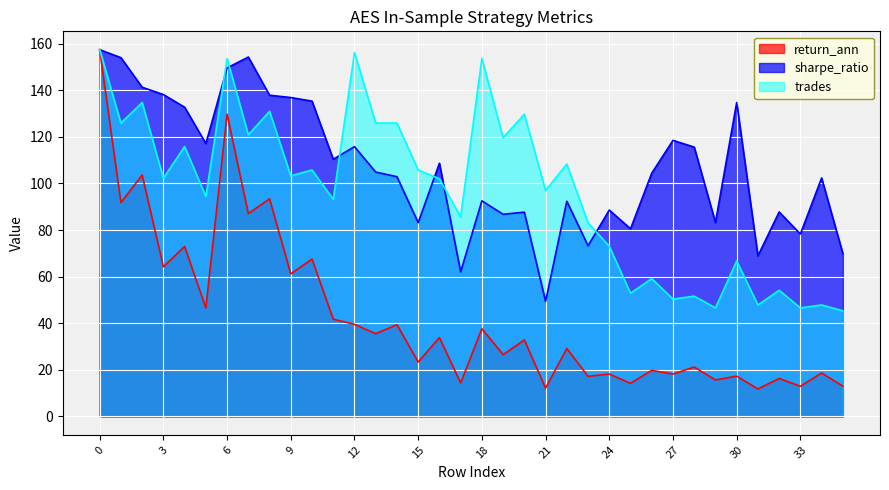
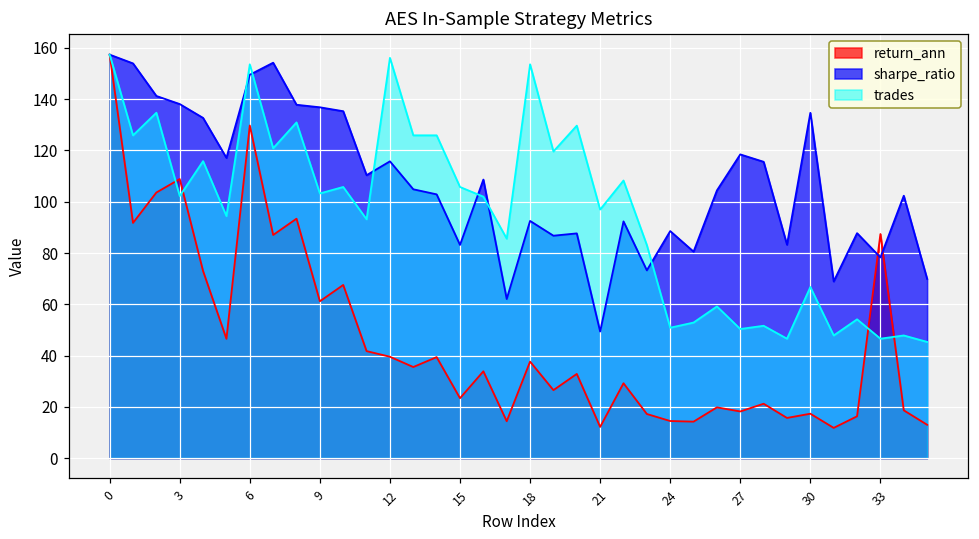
return_ann, 3: 64 -> 109
return_ann, 24: 18 -> 14
trades, 24: 73 -> 51
return_ann, 33: 13 -> 87
